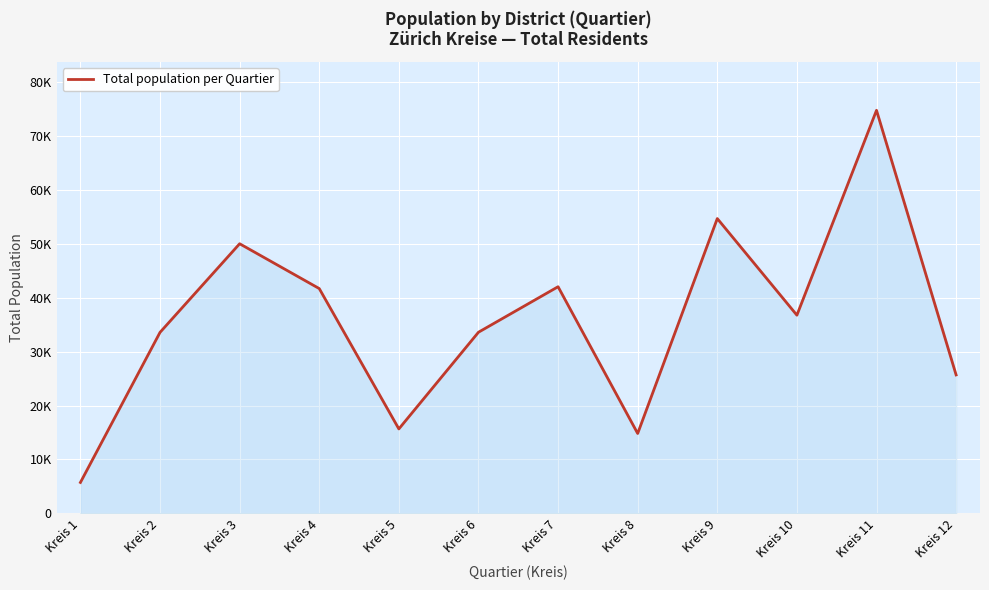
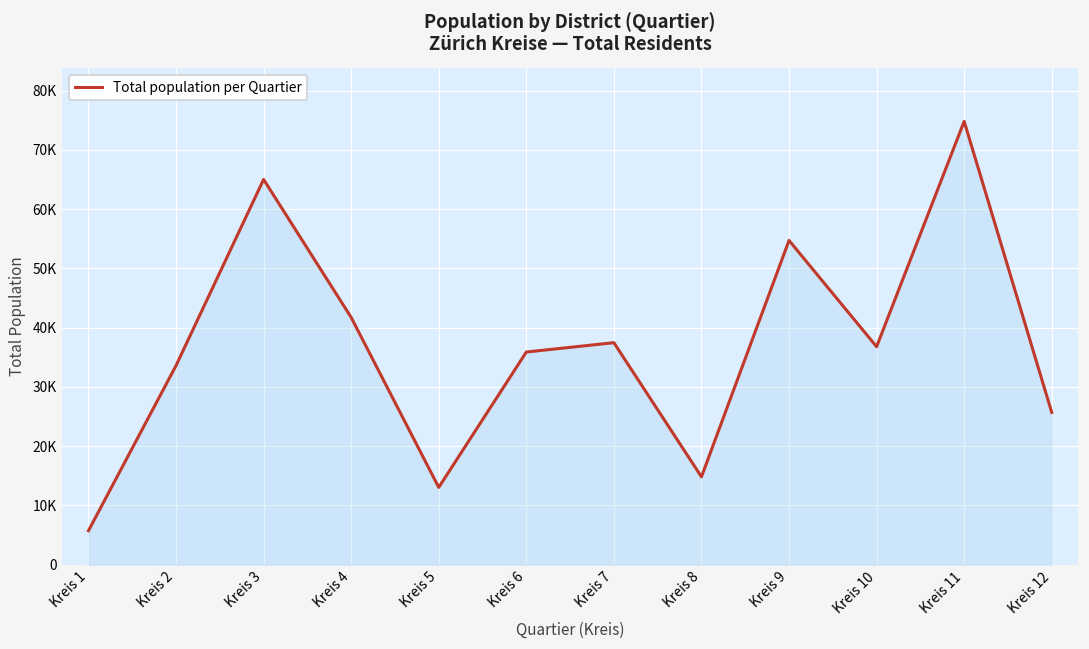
Kreis 3: 50000 -> 65000
Kreis 5: 16000 -> 13000
Kreis 6: 34000 -> 36000
Kreis 7: 42000 -> 37000
